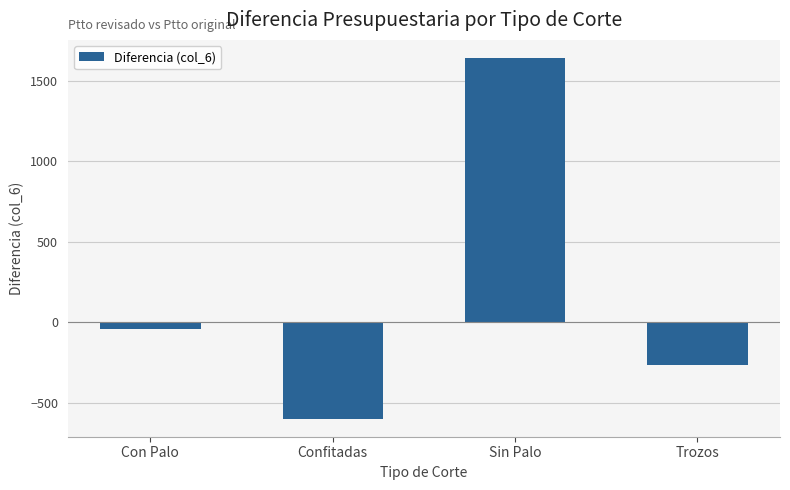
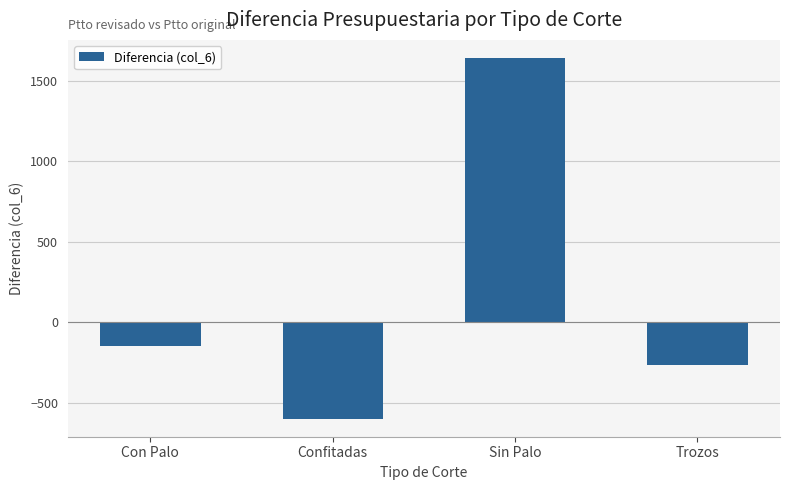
Con Palo: -50 -> -150
